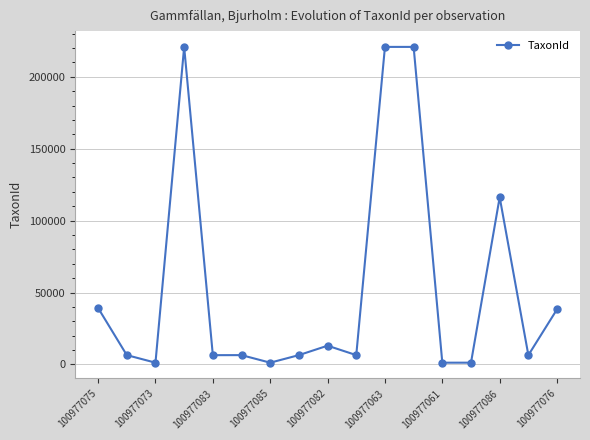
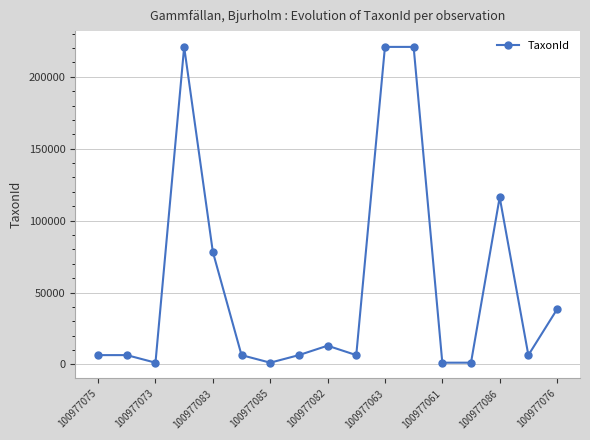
100977075: 39000 -> 6000
100977083: 6000 -> 78000
